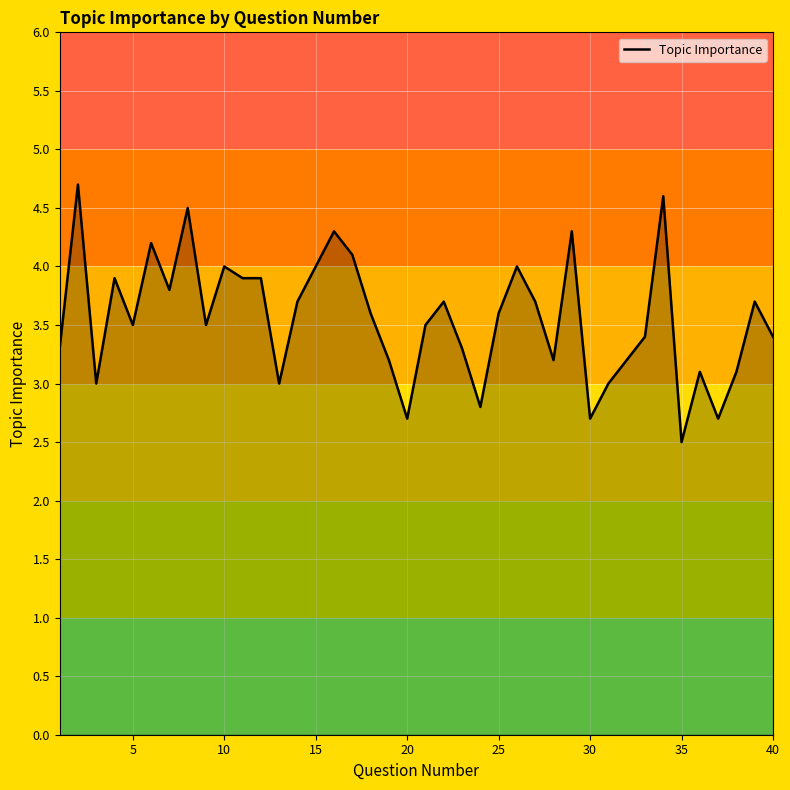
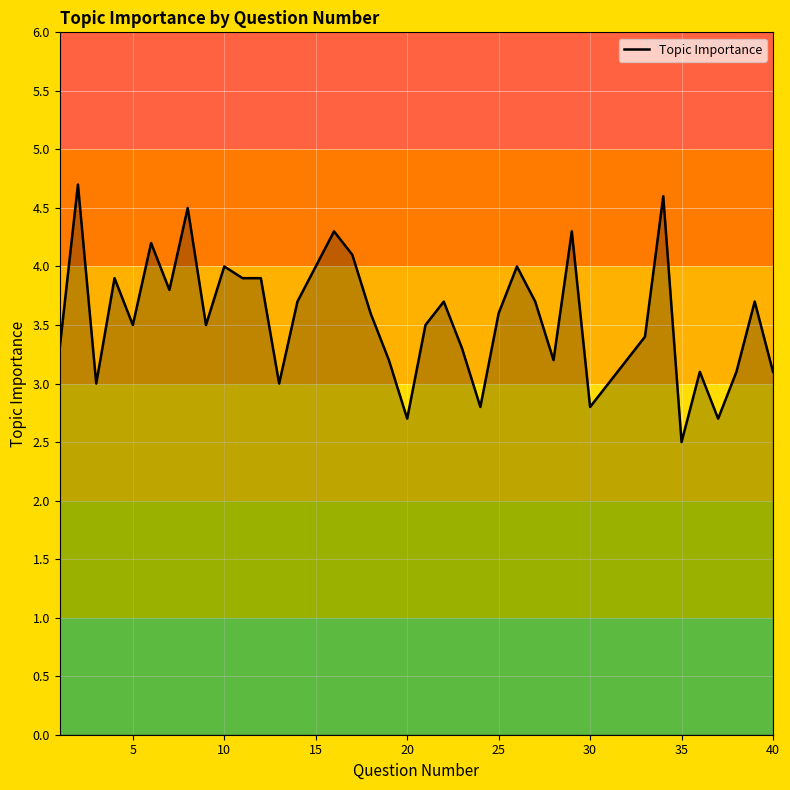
30: 2.7 -> 2.8
40: 3.4 -> 3.1
